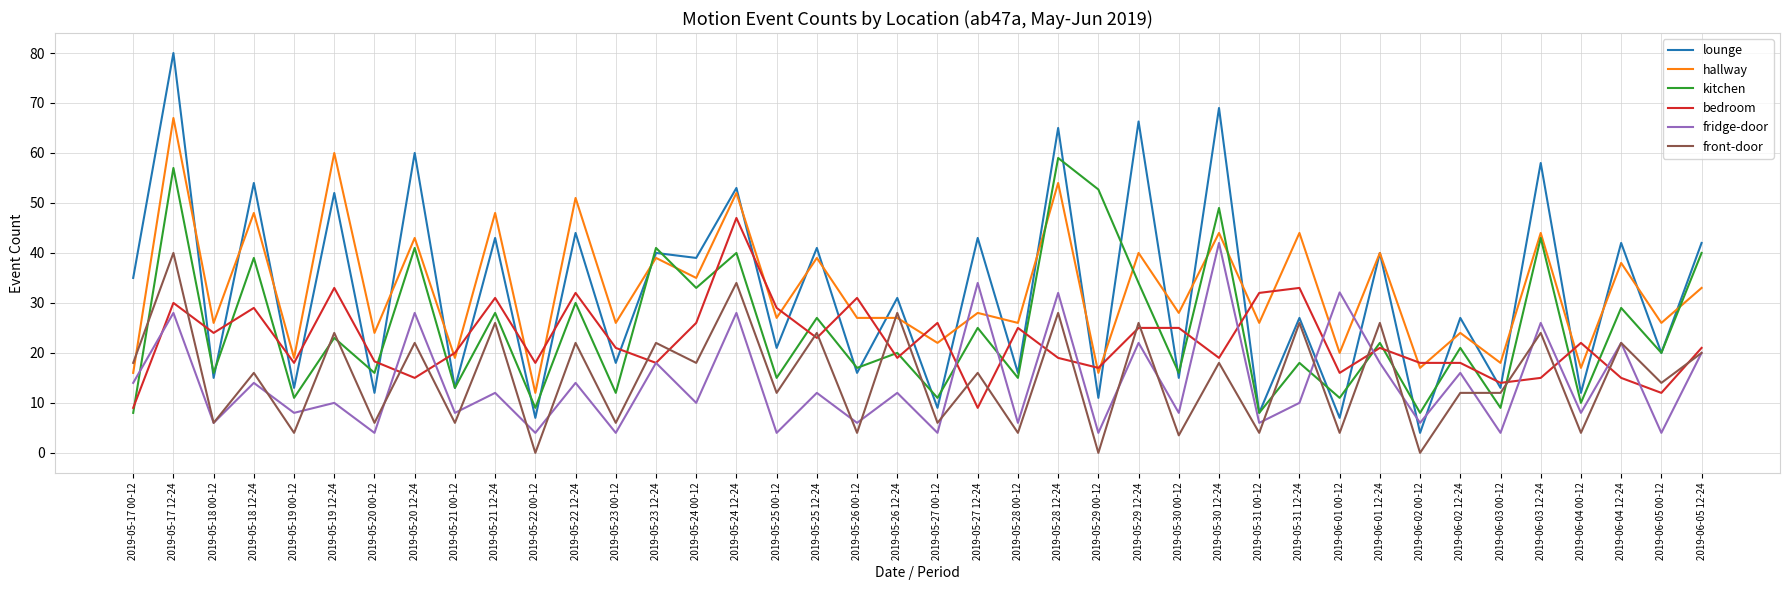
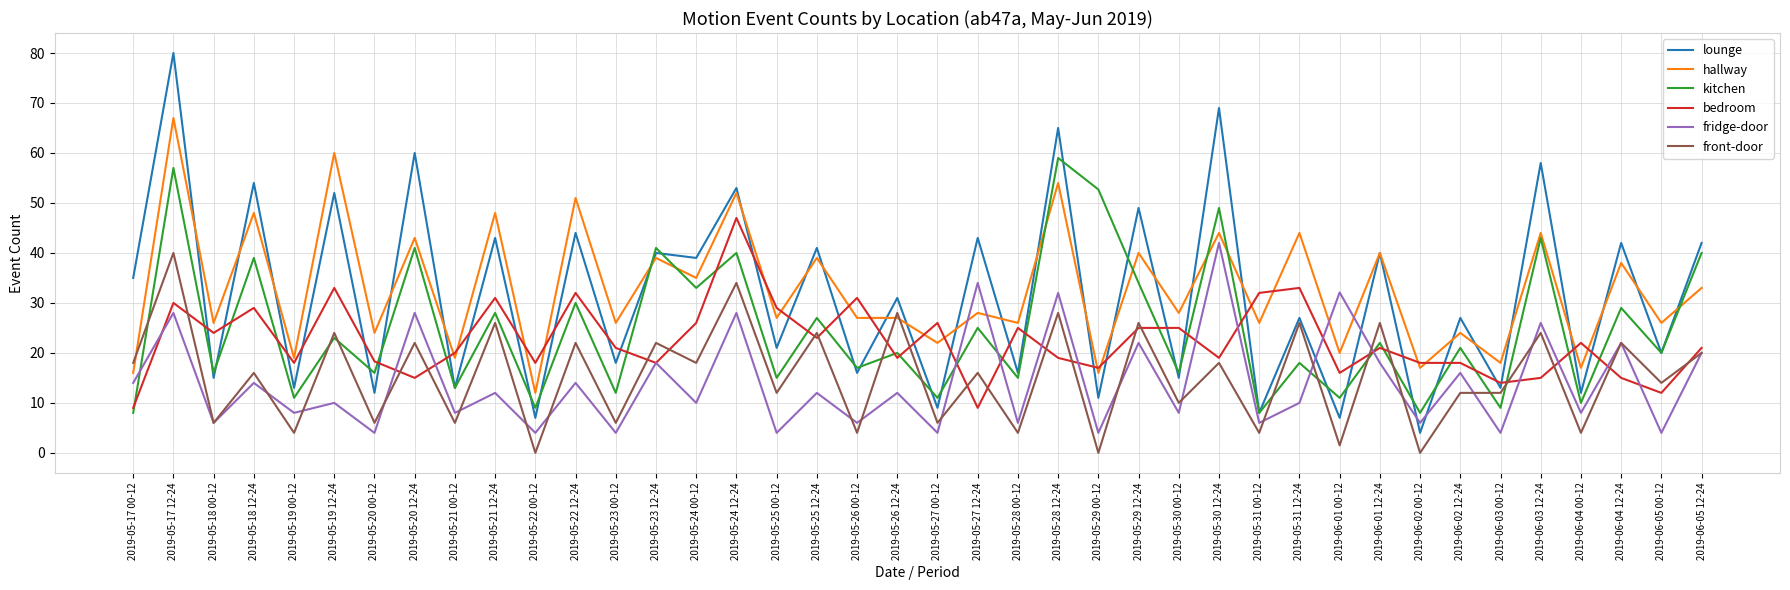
lounge, 2019-05-29 12-24: 66 -> 49
front-door, 2019-05-30 00-12: 4 -> 10
front-door, 2019-06-01 00-12: 4 -> 2
